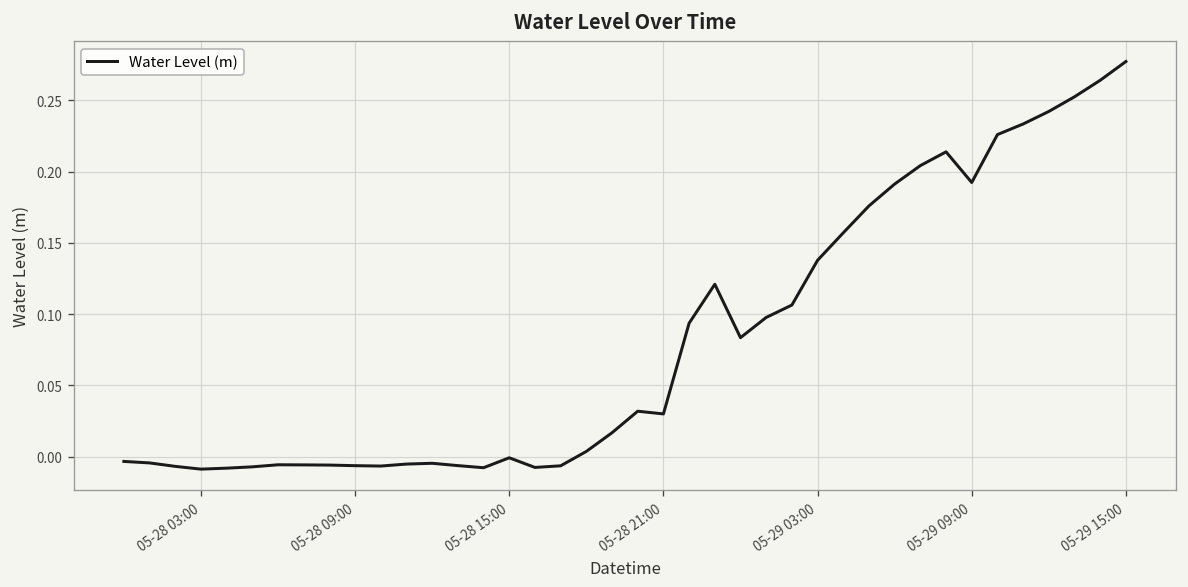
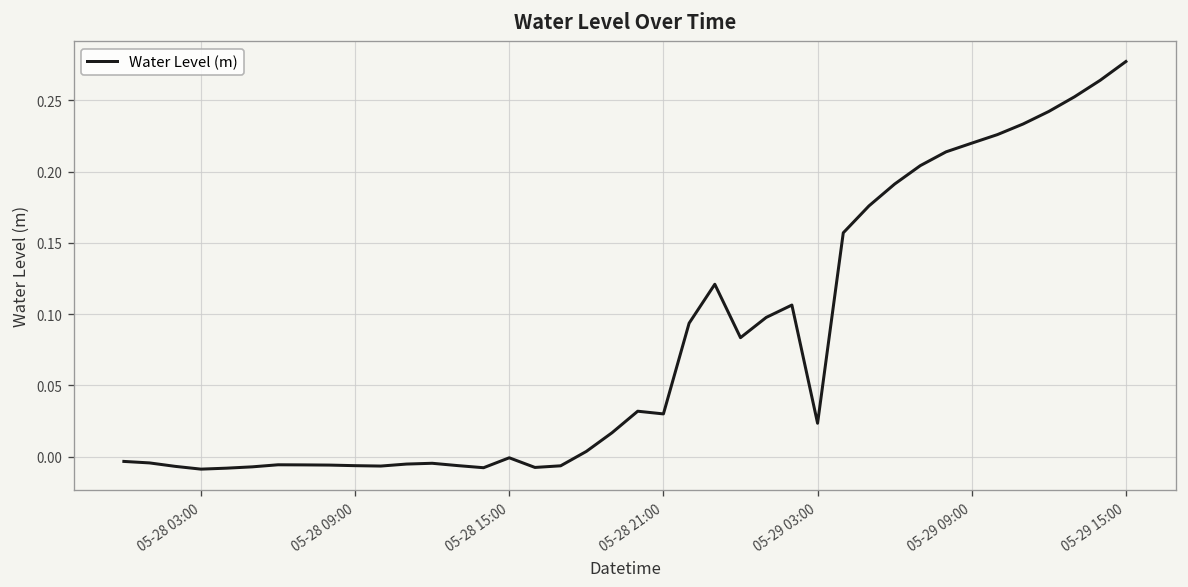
05-29 03:00: 0.138 -> 0.023
05-29 09:00: 0.192 -> 0.220
